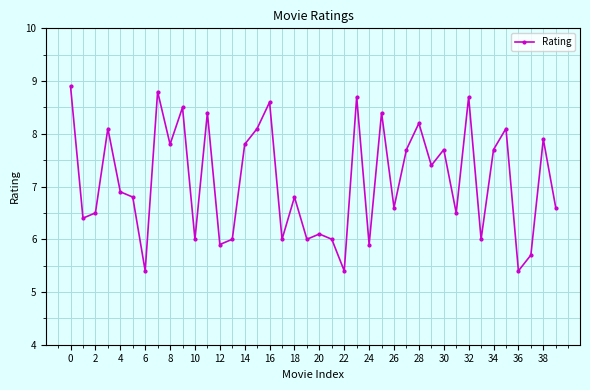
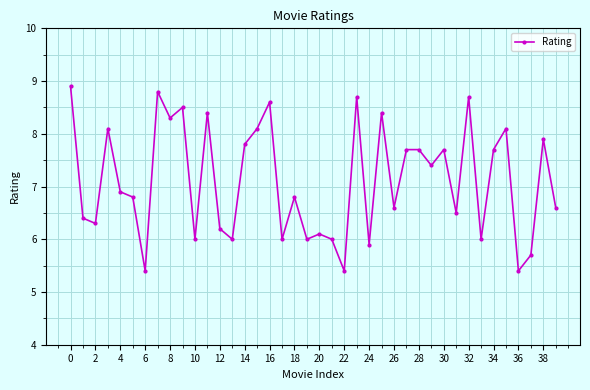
2: 6.5 -> 6.3
8: 7.8 -> 8.3
12: 5.9 -> 6.2
28: 8.2 -> 7.7
